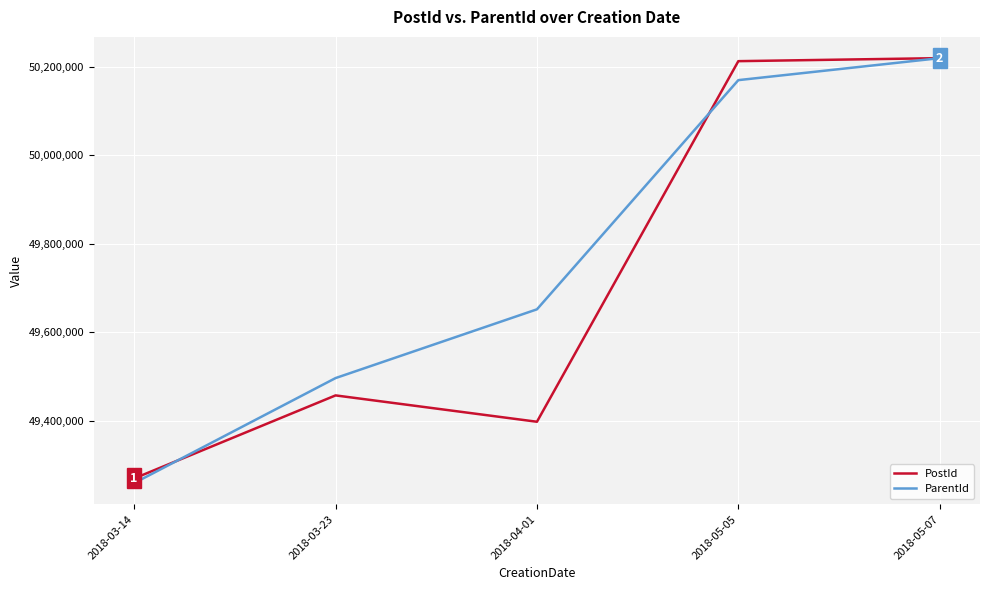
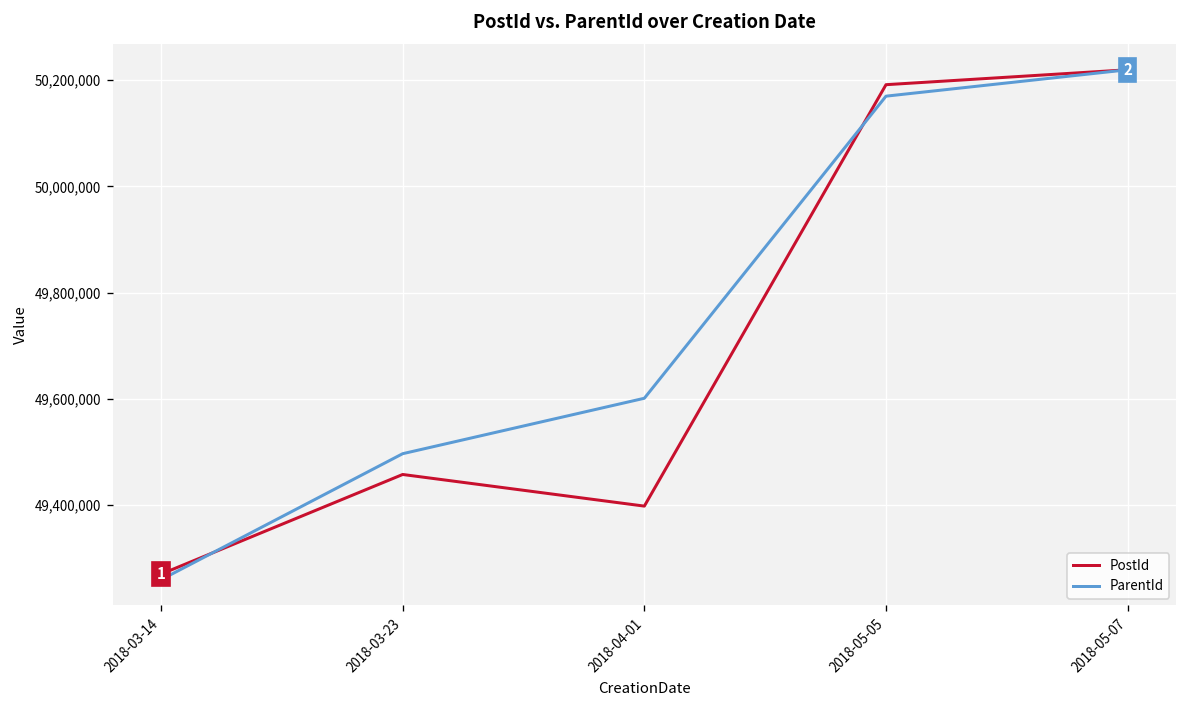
ParentId, 2018-04-01: 49,650,000 -> 49,600,000
PostId, 2018-05-05: 50,210,000 -> 50,190,000
